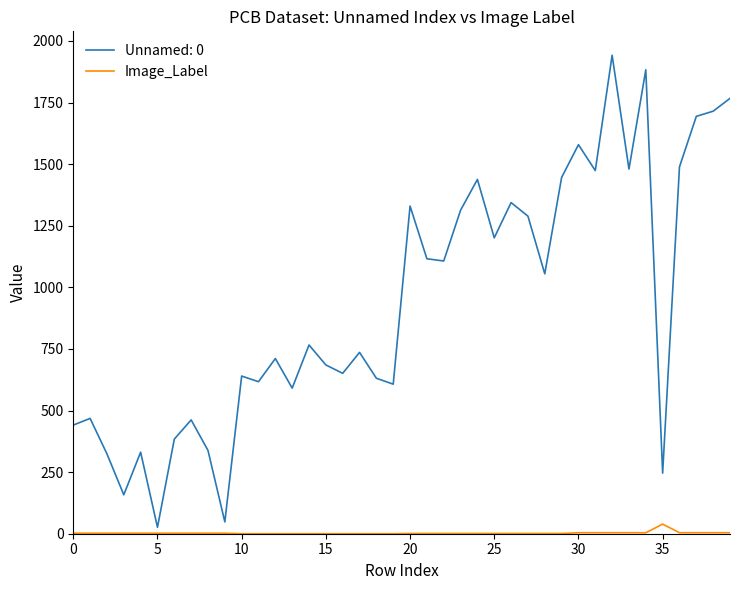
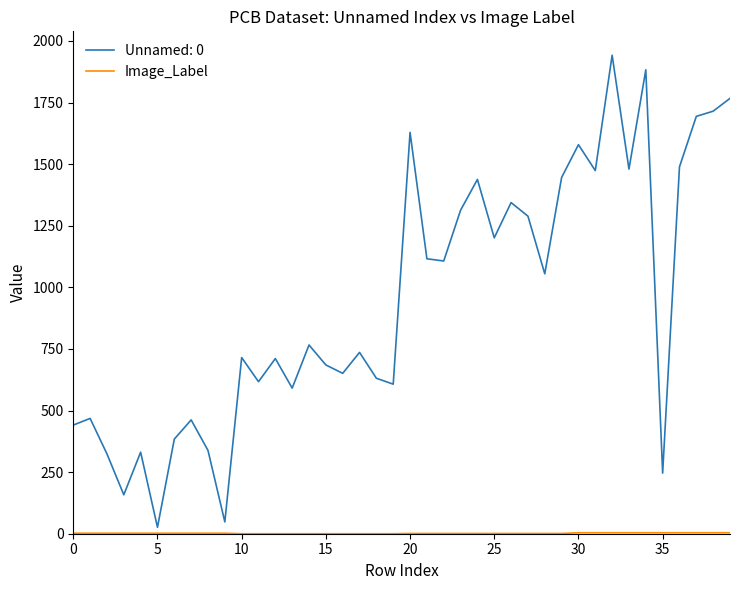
Unnamed: 0, 10: 640 -> 720
Unnamed: 0, 20: 1330 -> 1630
Image_Label, 35: 40 -> 0
